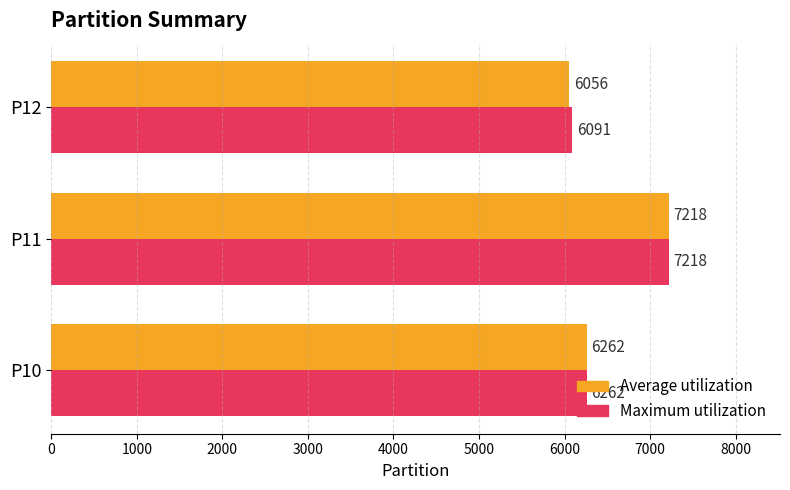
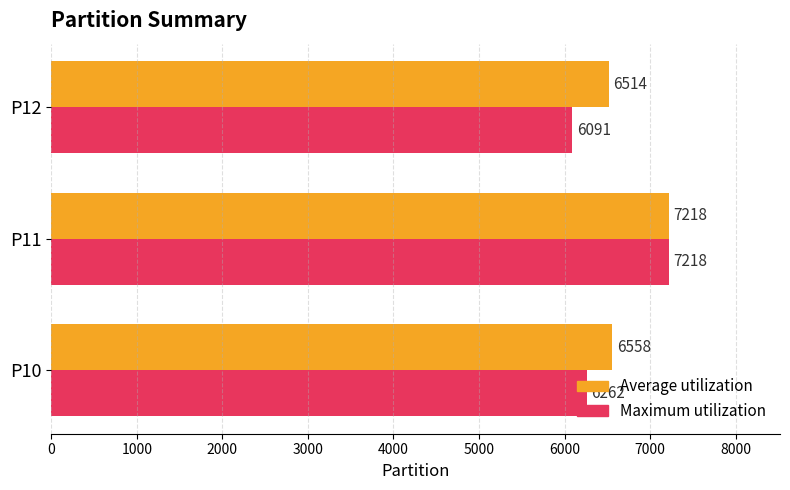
Average utilization, P12: 6056 -> 6514
Average utilization, P10: 6262 -> 6558
